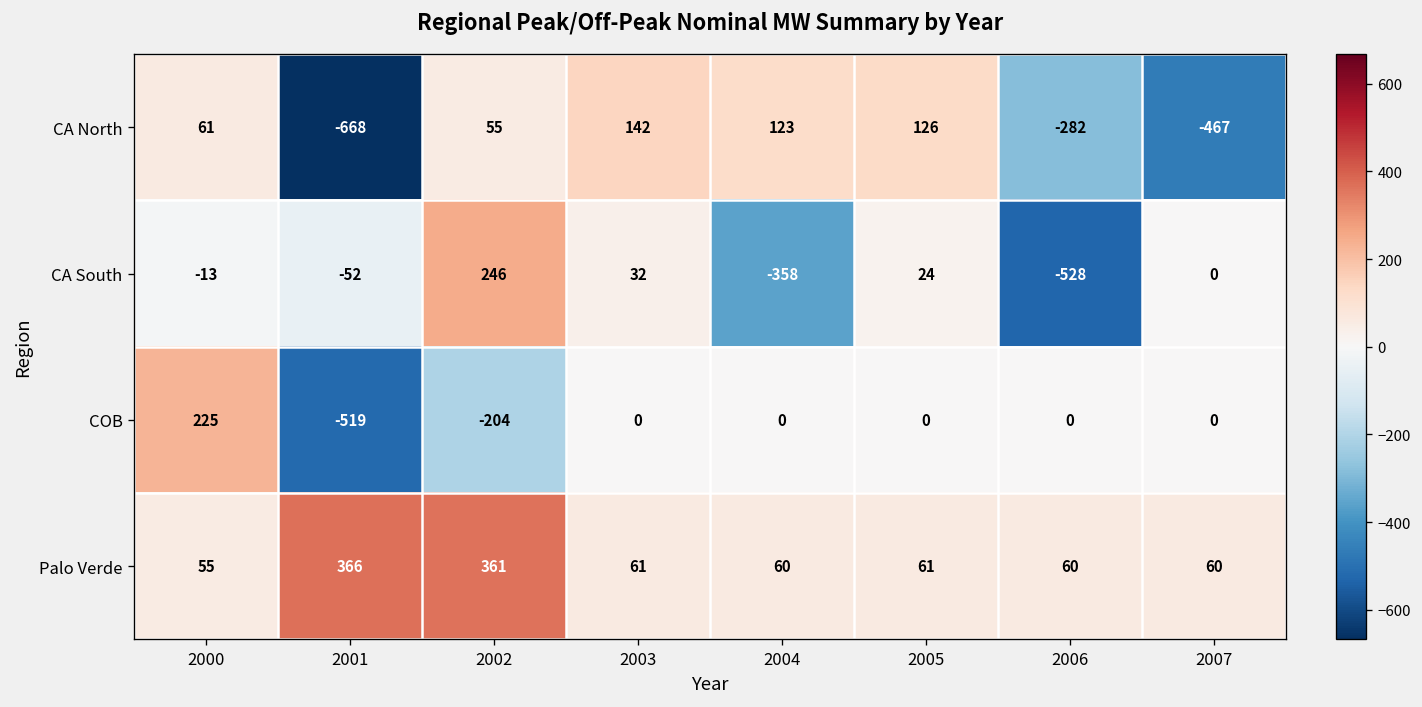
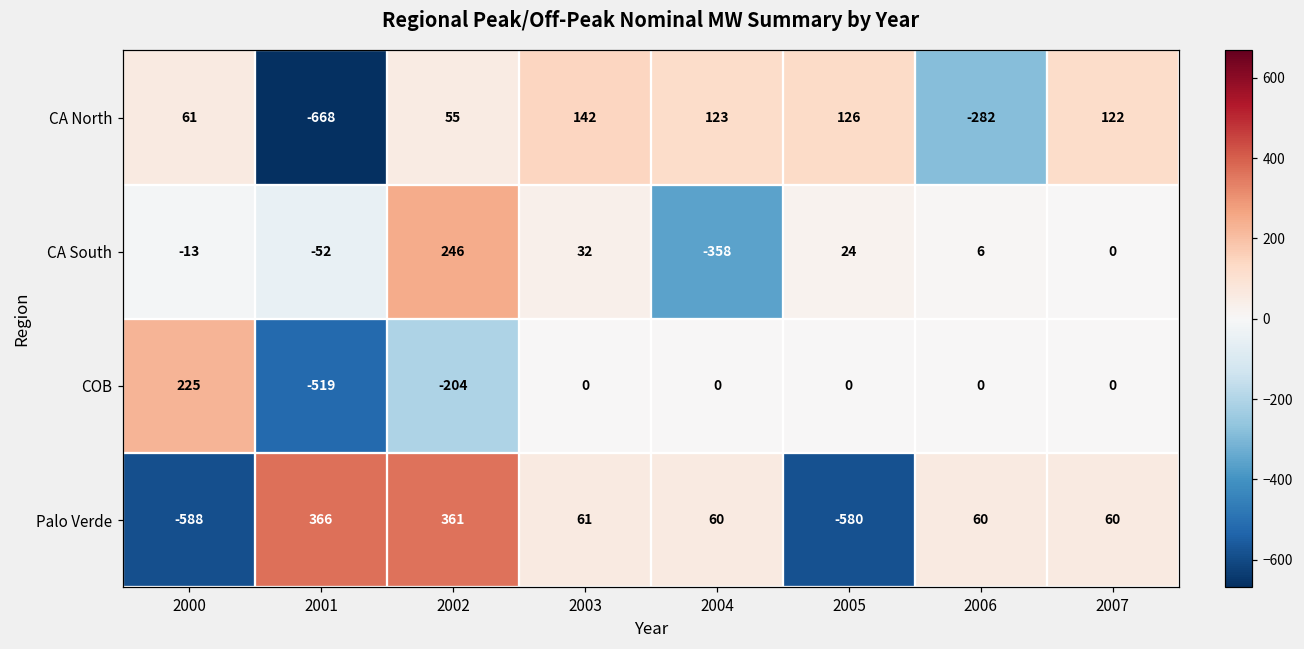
CA North, 2007: -467 -> 122
CA South, 2006: -528 -> 6
Palo Verde, 2000: 55 -> -588
Palo Verde, 2005: 61 -> -580
